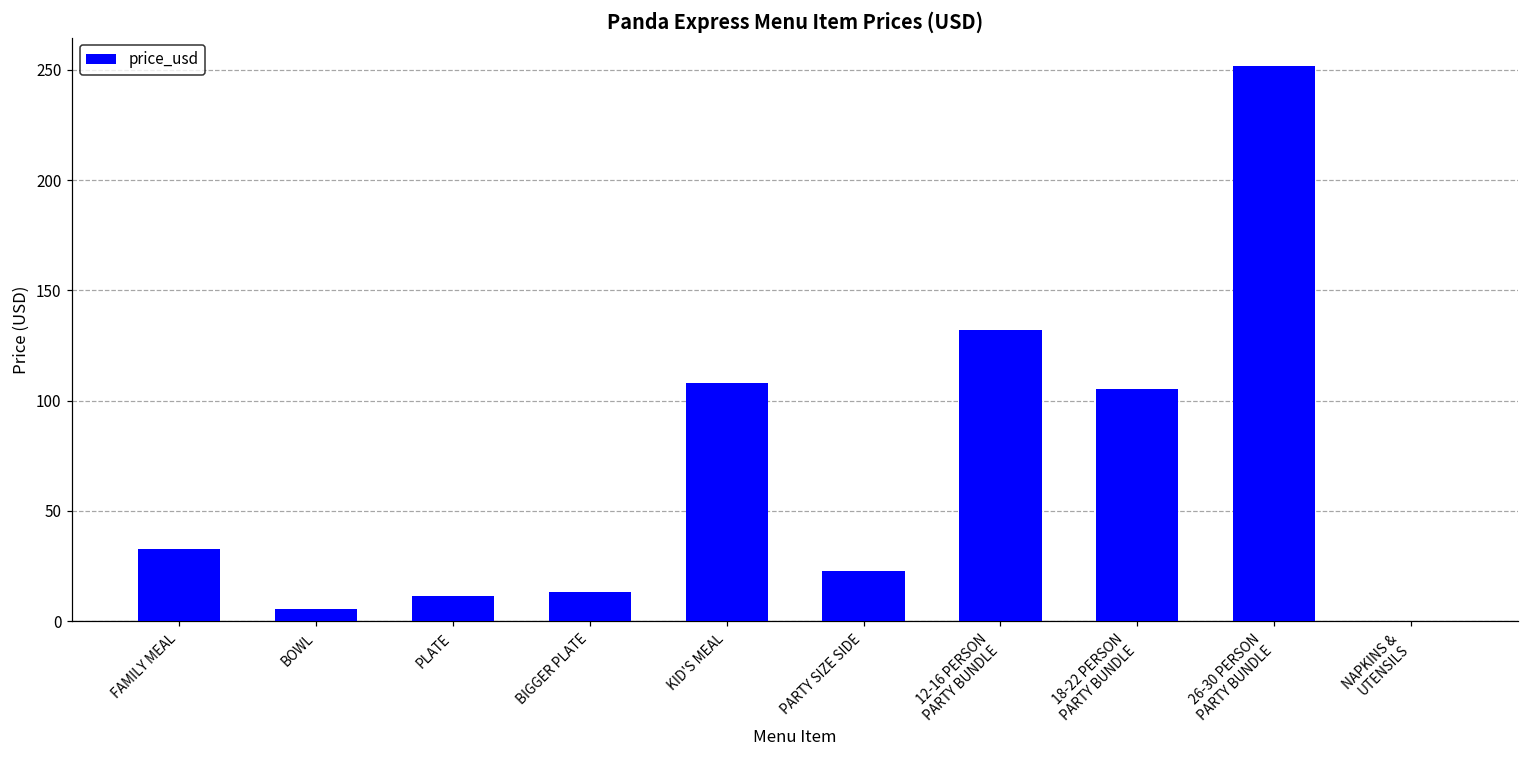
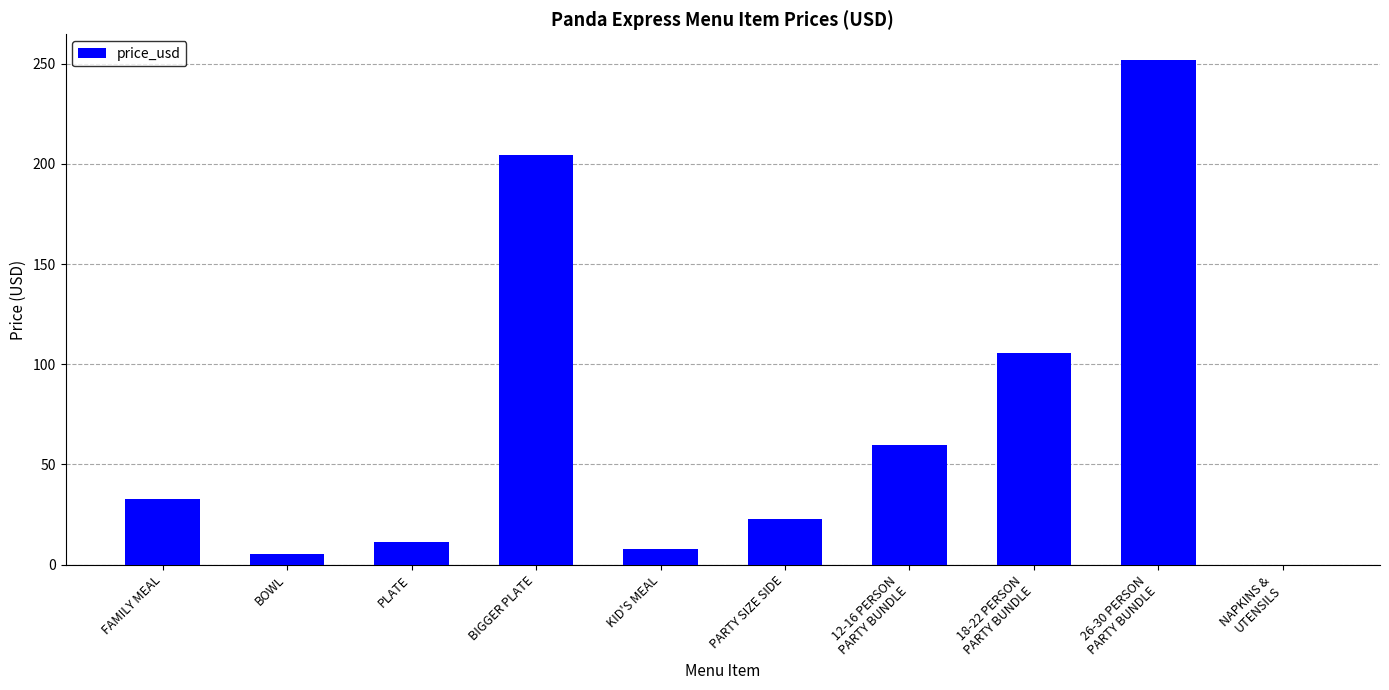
BIGGER PLATE: 13 -> 204
KID'S MEAL: 108 -> 8
12-16 PERSON PARTY BUNDLE: 132 -> 60
